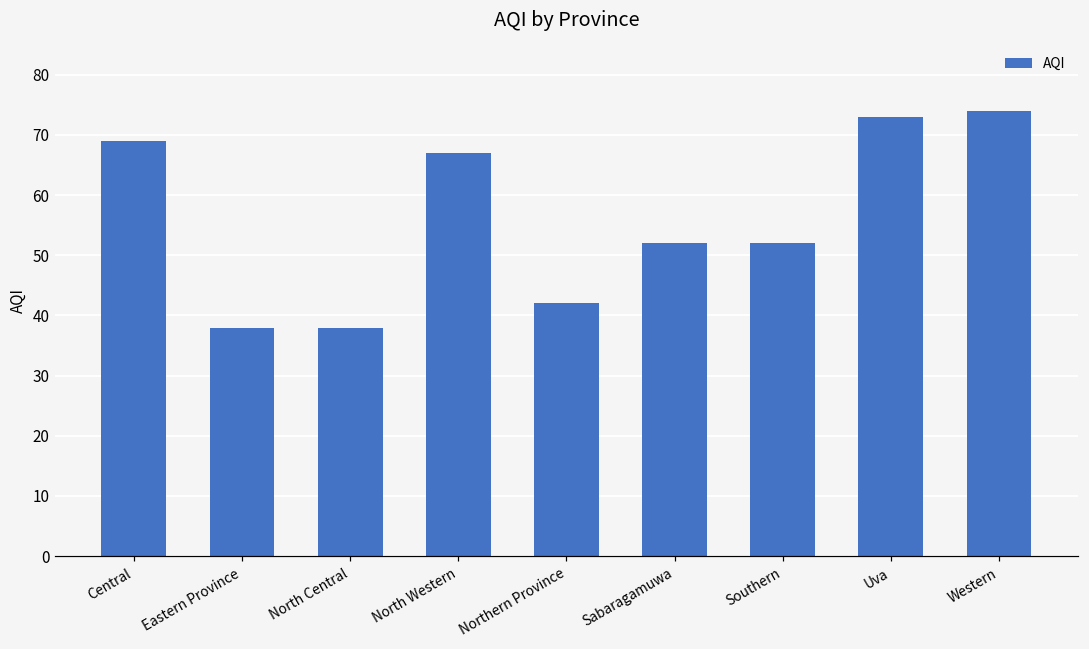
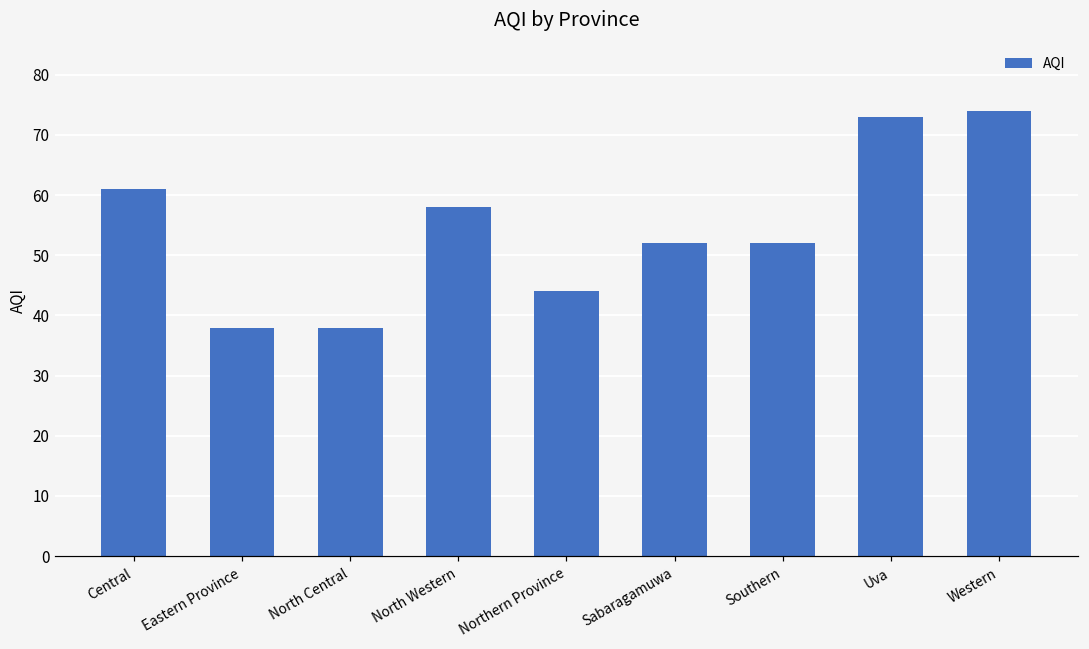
Central: 69 -> 61
North Western: 67 -> 58
Northern Province: 42 -> 44
